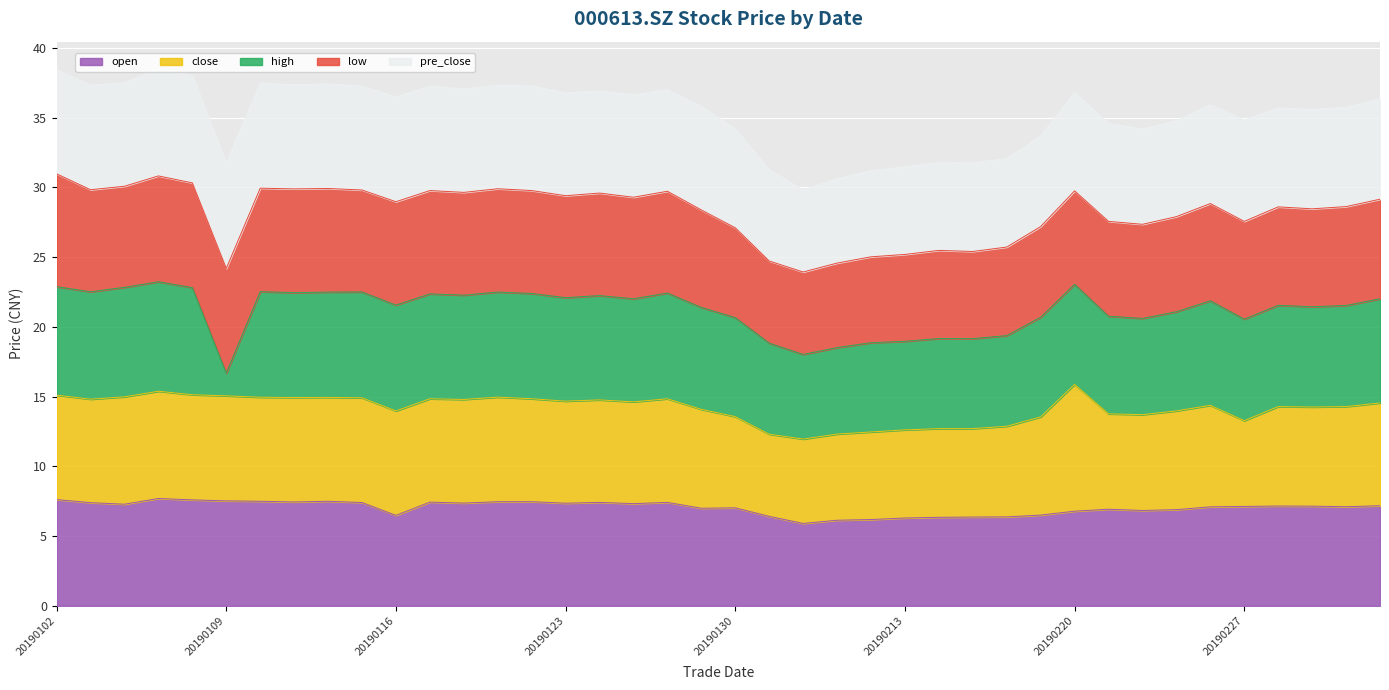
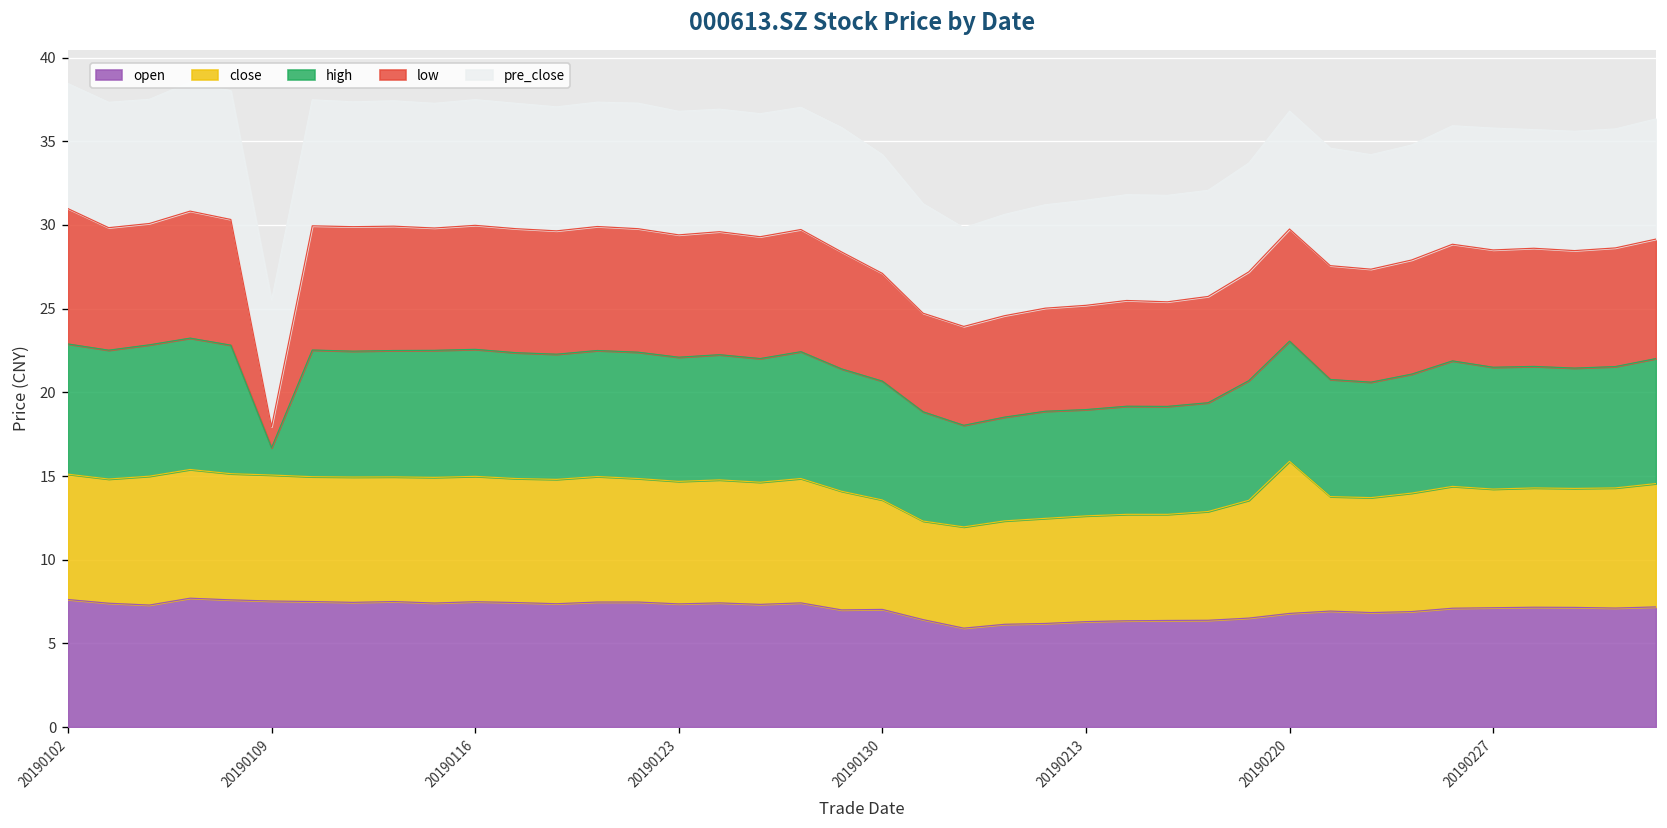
low, 20190109: 7.5 -> 1.3
open, 20190116: 6.5 -> 7.5
close, 20190227: 6.2 -> 7.1
